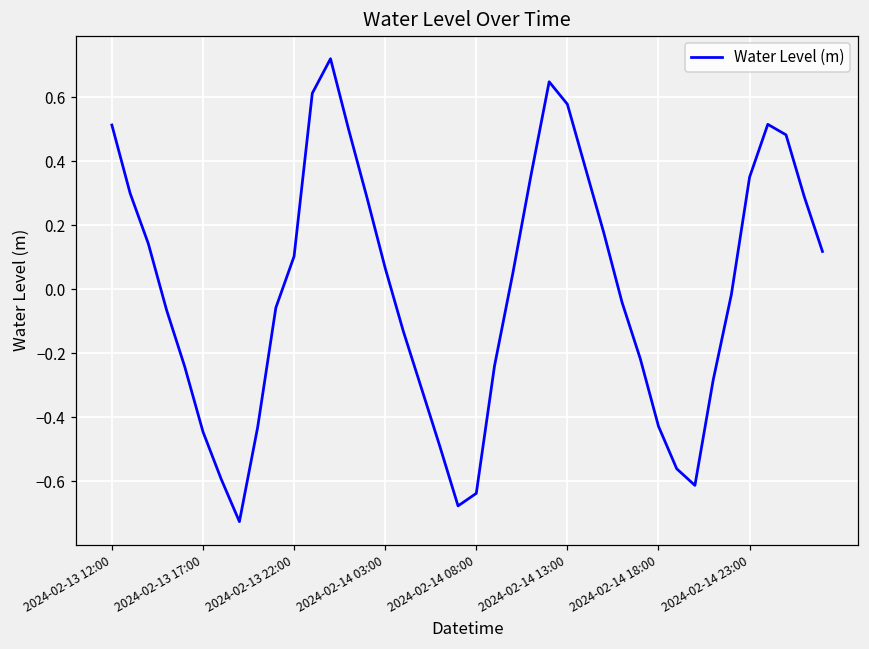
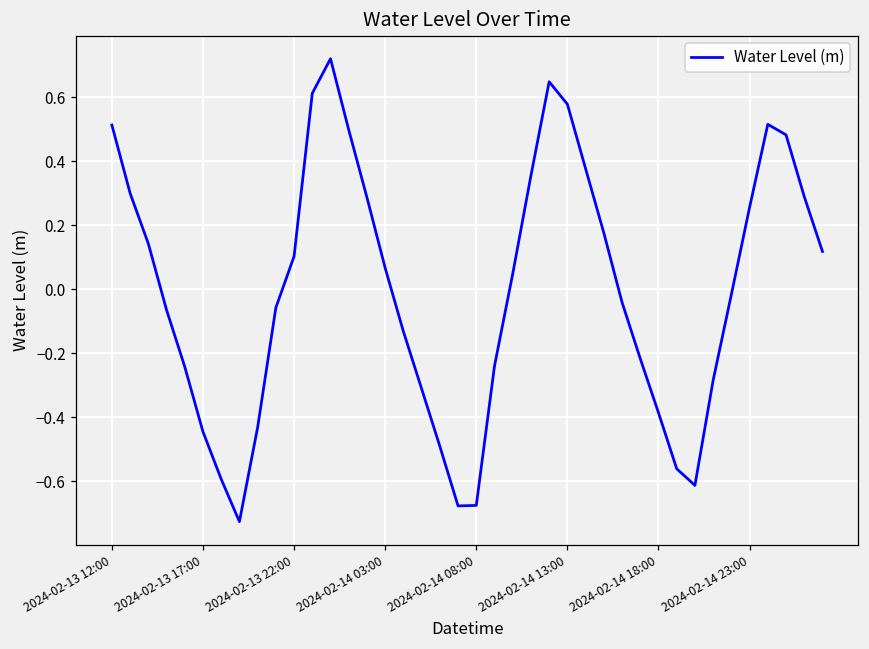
2024-02-14 08:00: -0.64 -> -0.68
2024-02-14 18:00: -0.43 -> -0.39
2024-02-14 23:00: 0.35 -> 0.26
